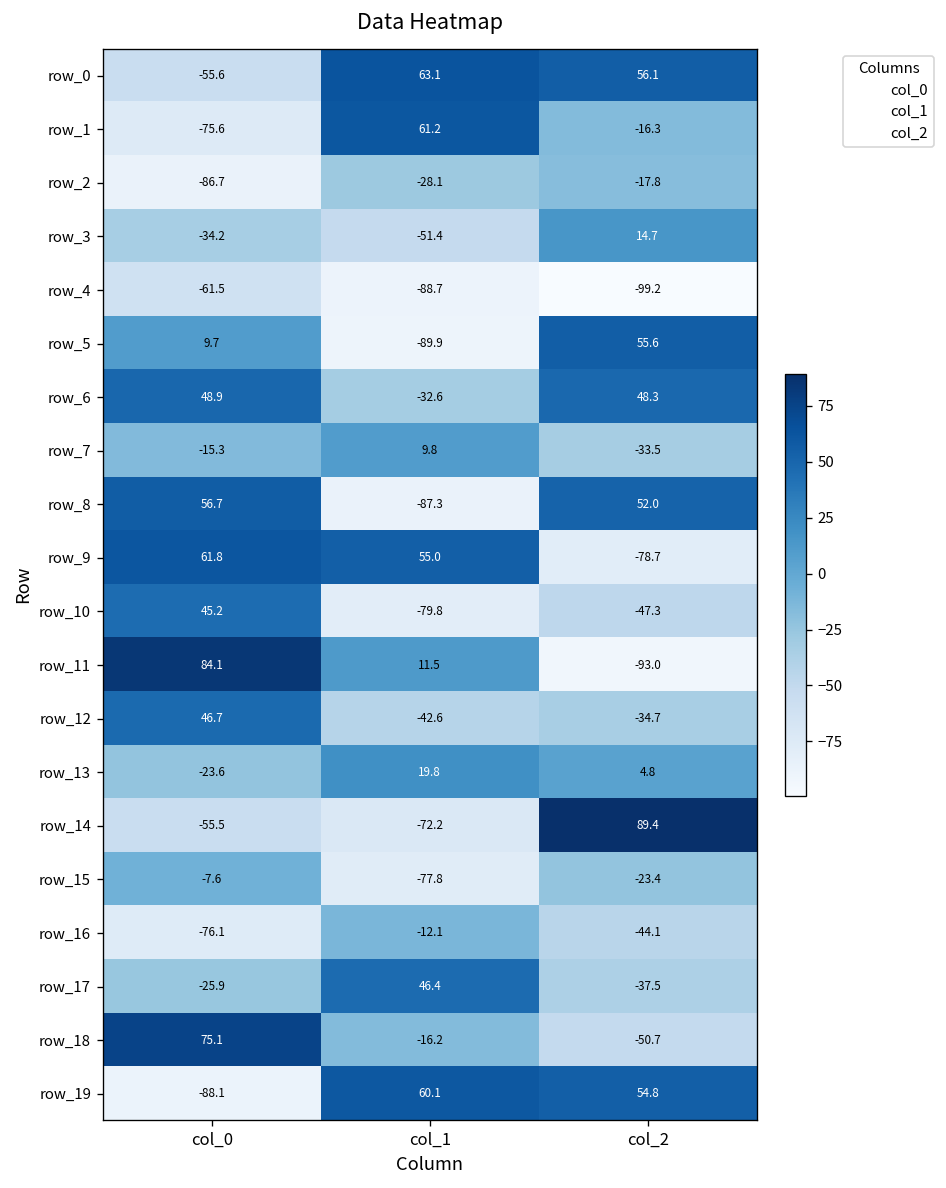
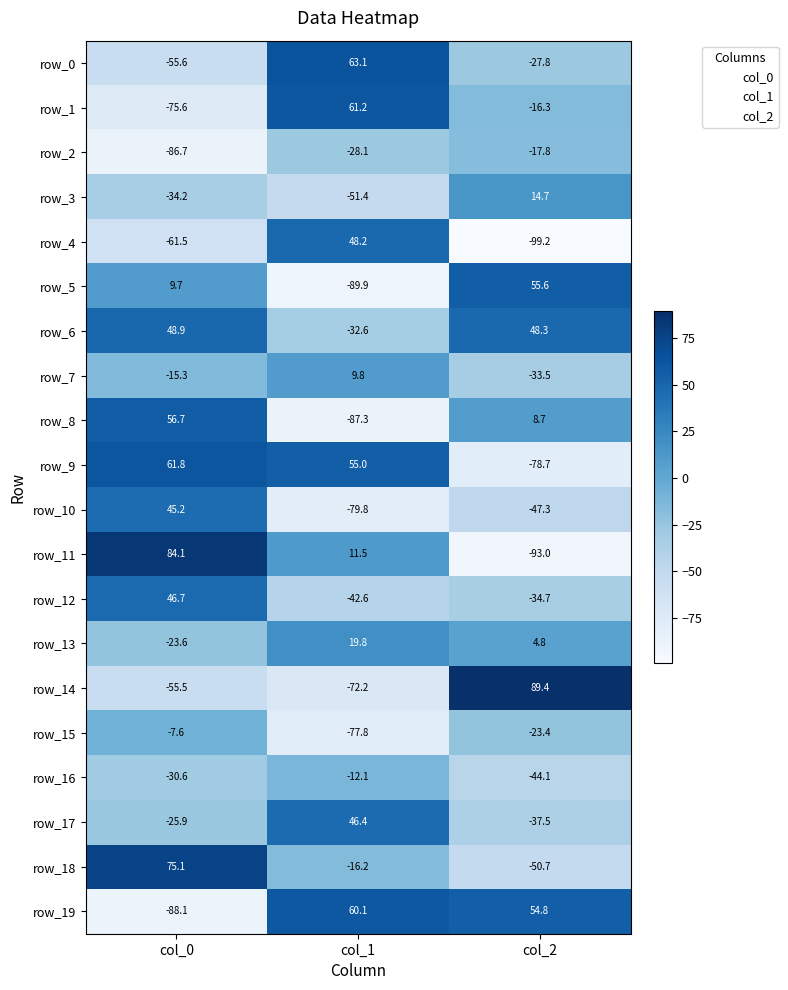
row_0, col_2: 56.1 -> -27.8
row_4, col_1: -88.7 -> 48.2
row_8, col_2: 52.0 -> 8.7
row_16, col_0: -76.1 -> -30.6
